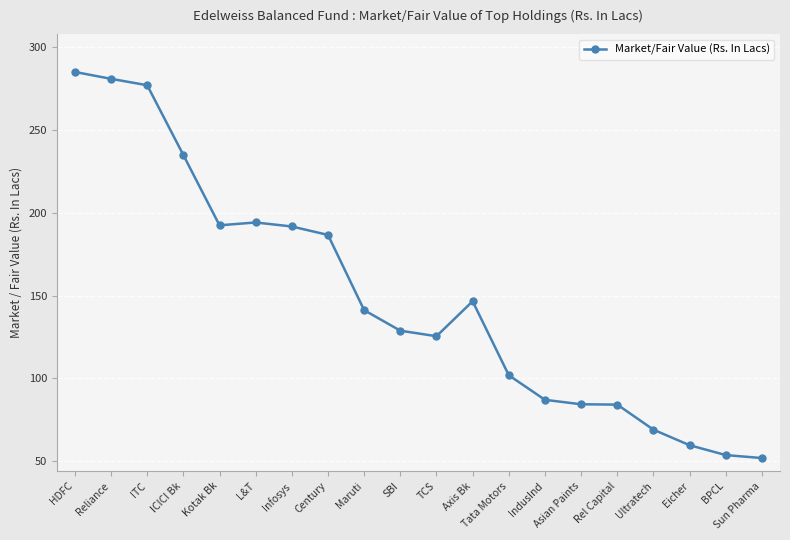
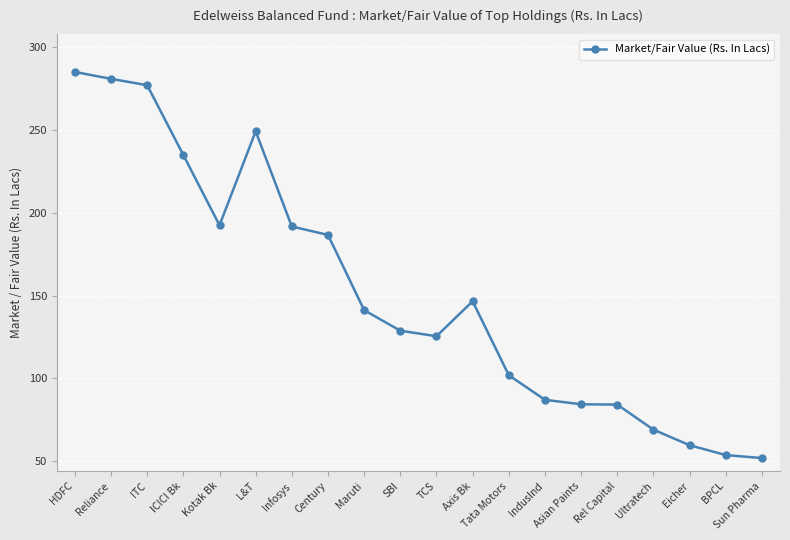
L&T: 194 -> 249
